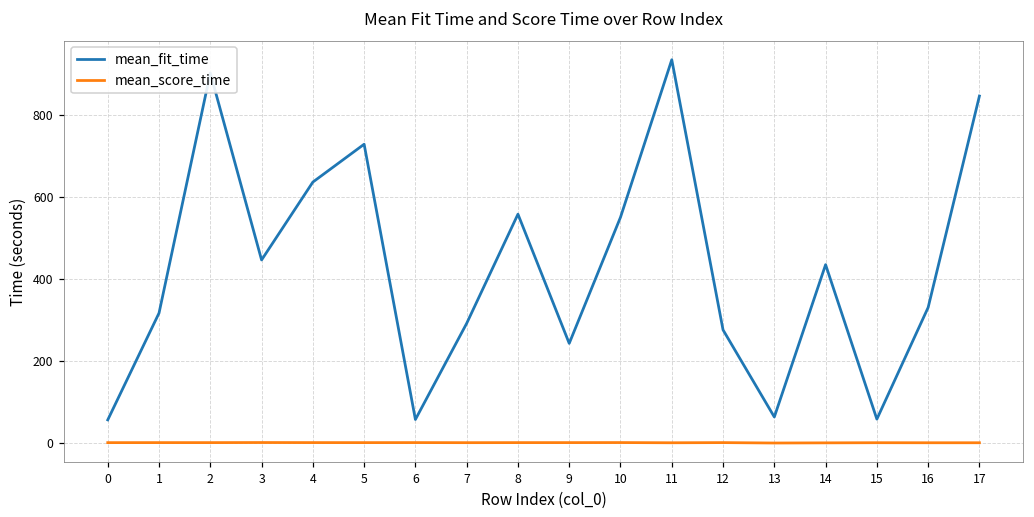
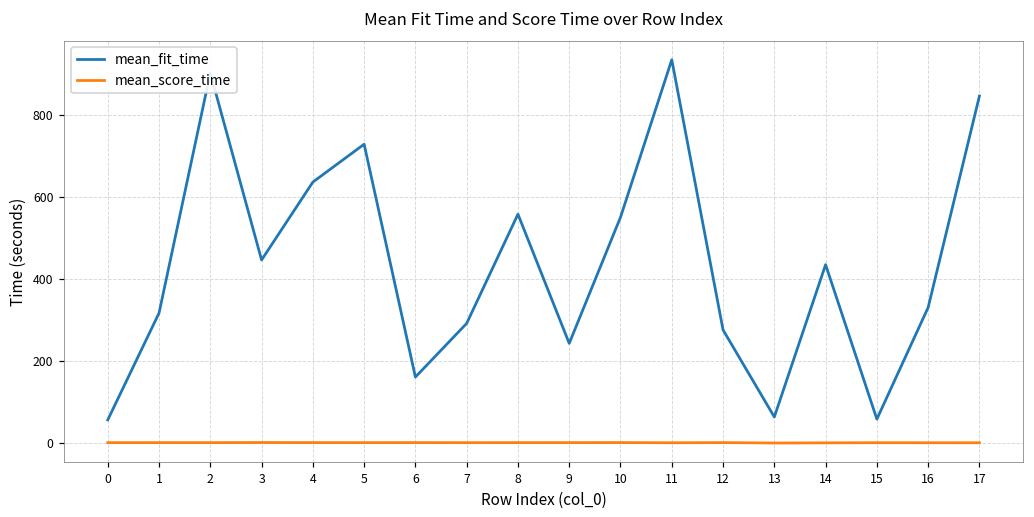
mean_fit_time, 6: 60 -> 160
